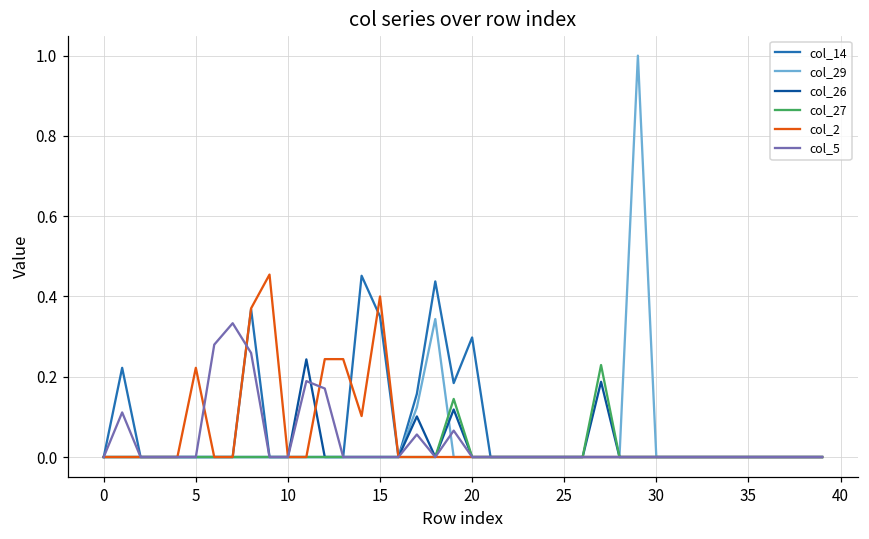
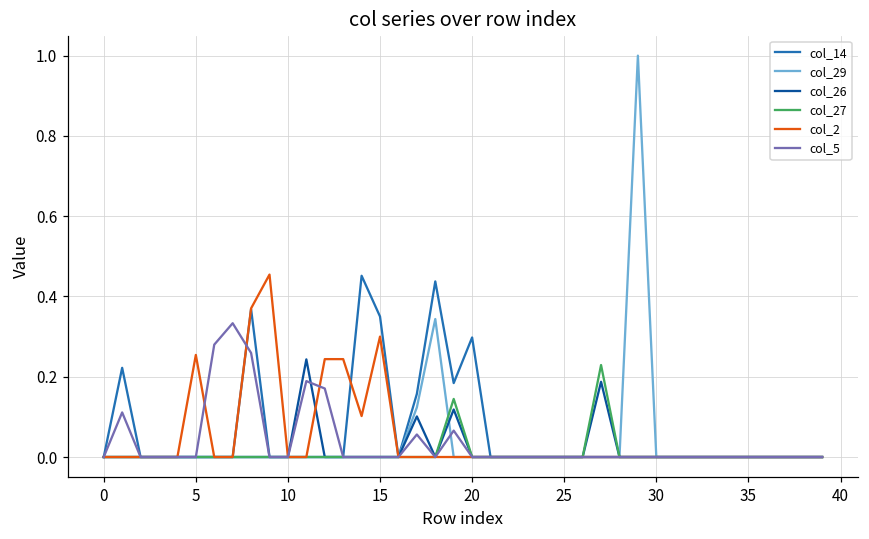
col_2, 5: 0.22 -> 0.25
col_2, 15: 0.4 -> 0.3
